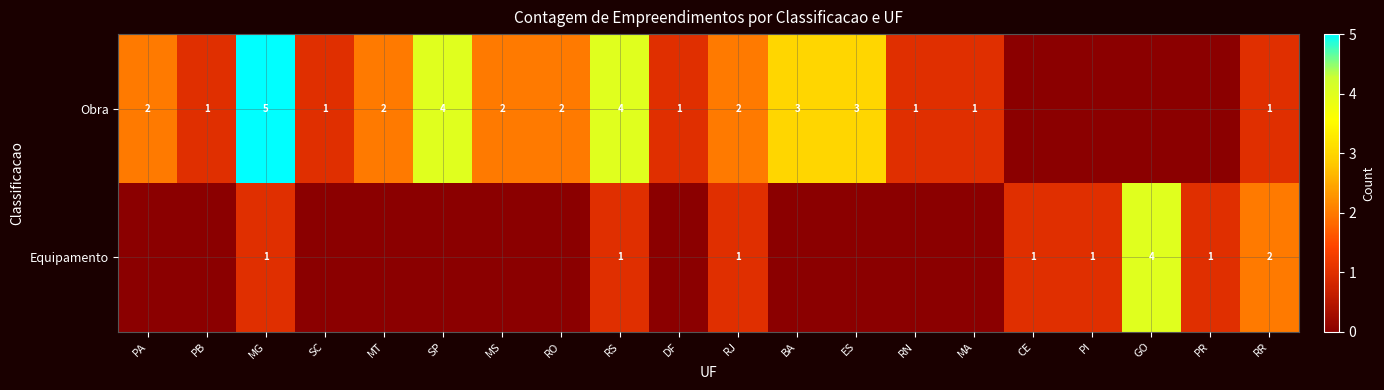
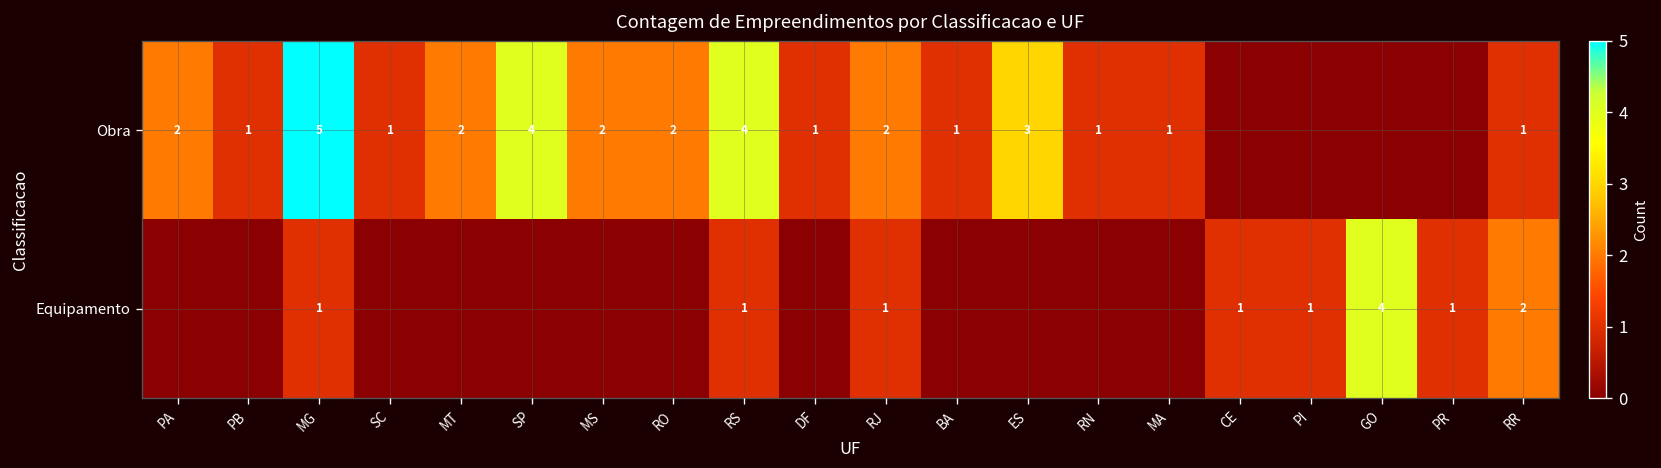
Obra, BA: 3 -> 1
